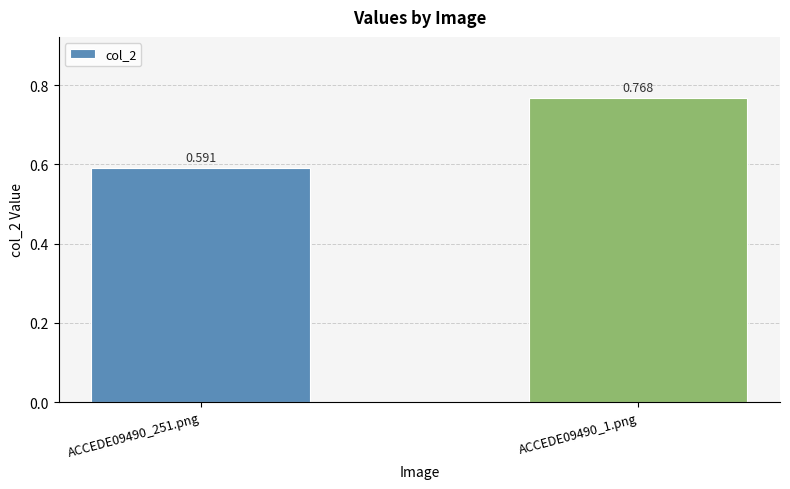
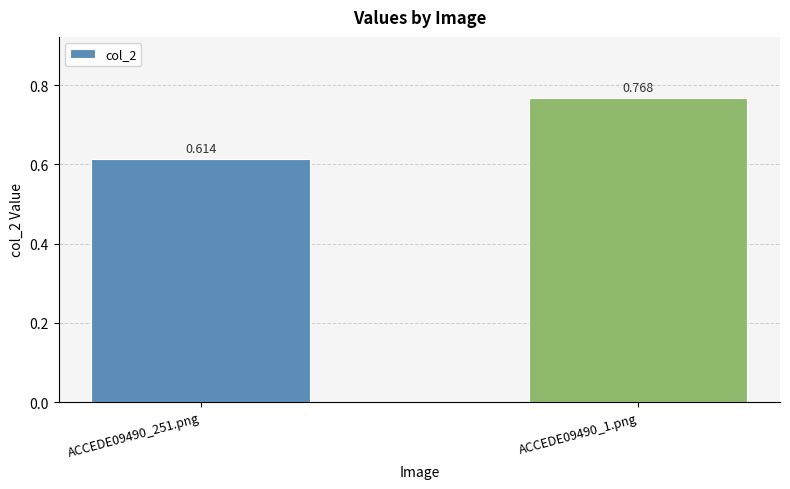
ACCEDE09490_251.png: 0.591 -> 0.614
